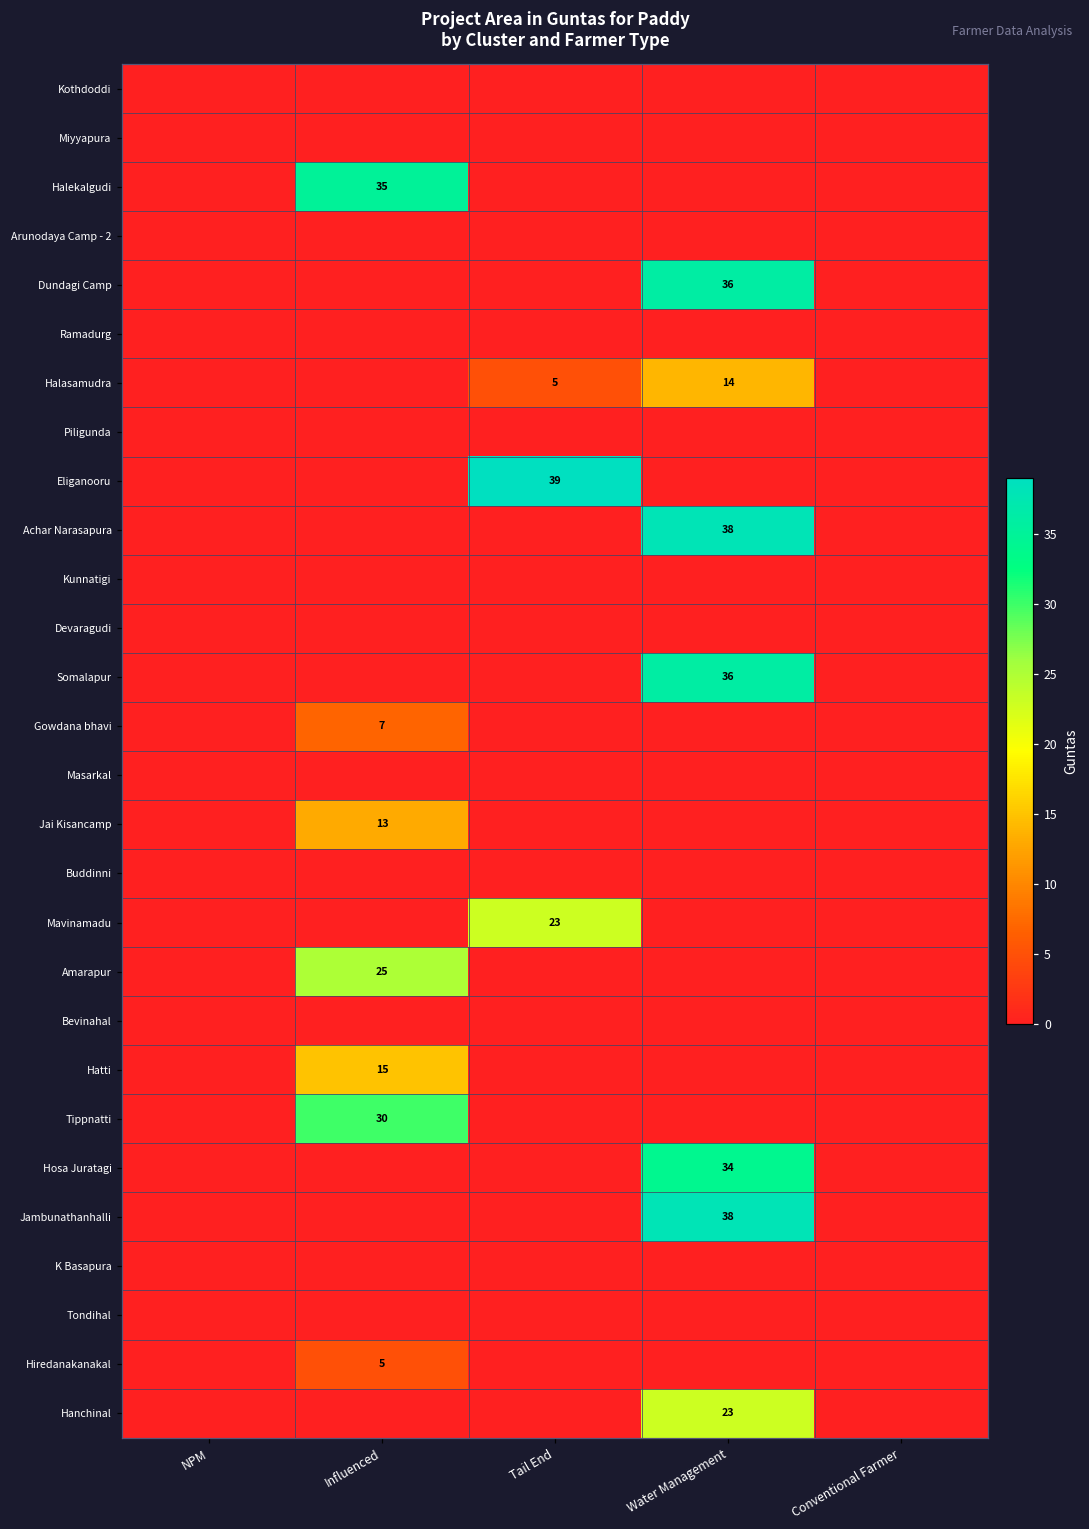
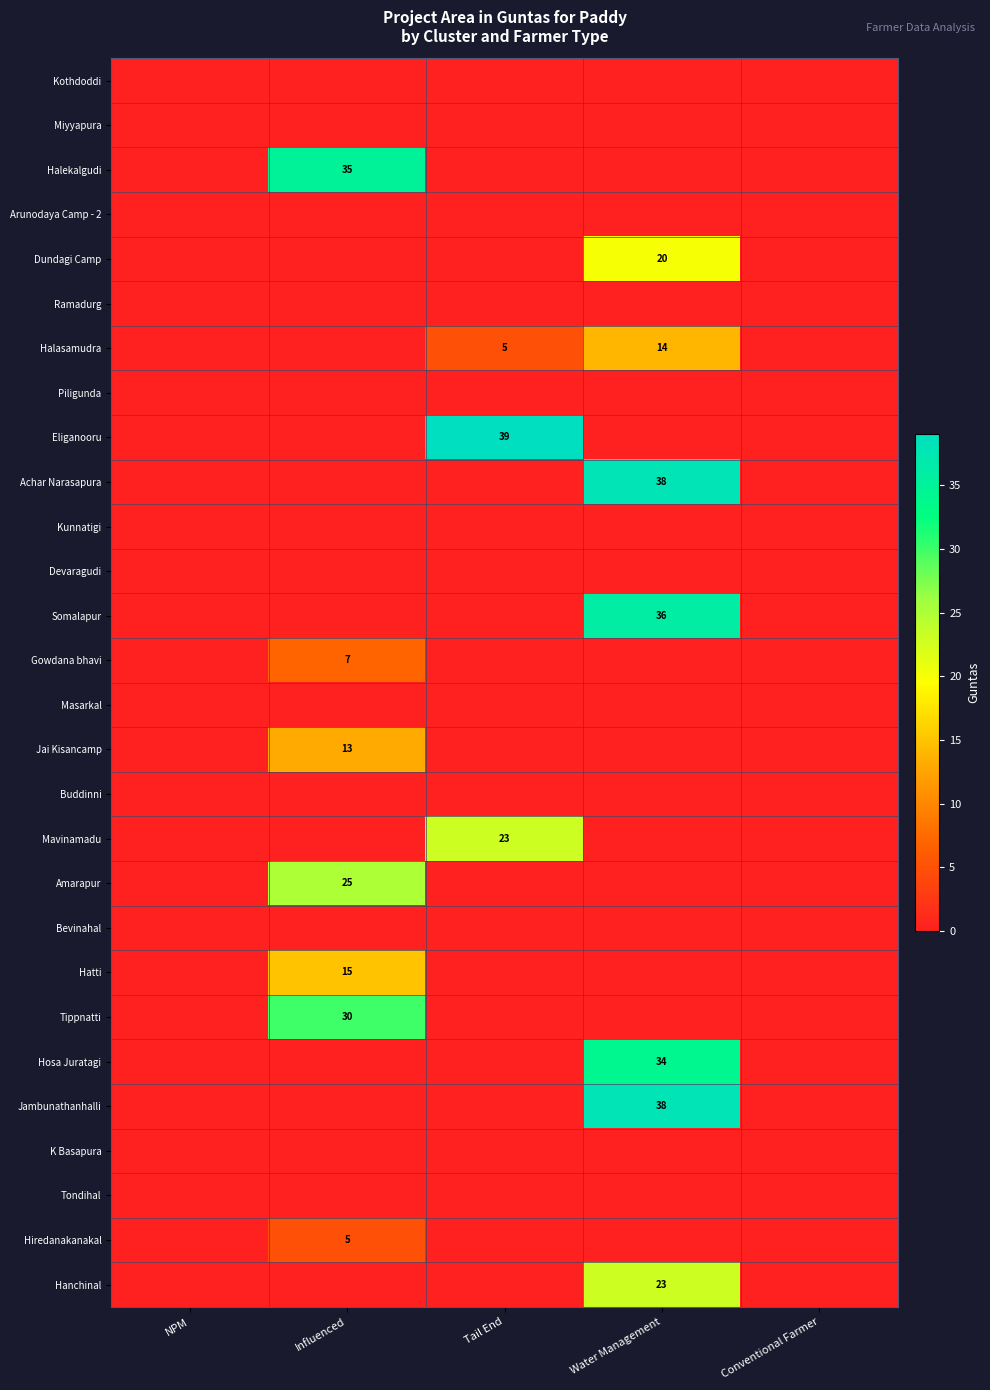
Dundagi Camp, Water Management: 36 -> 20
